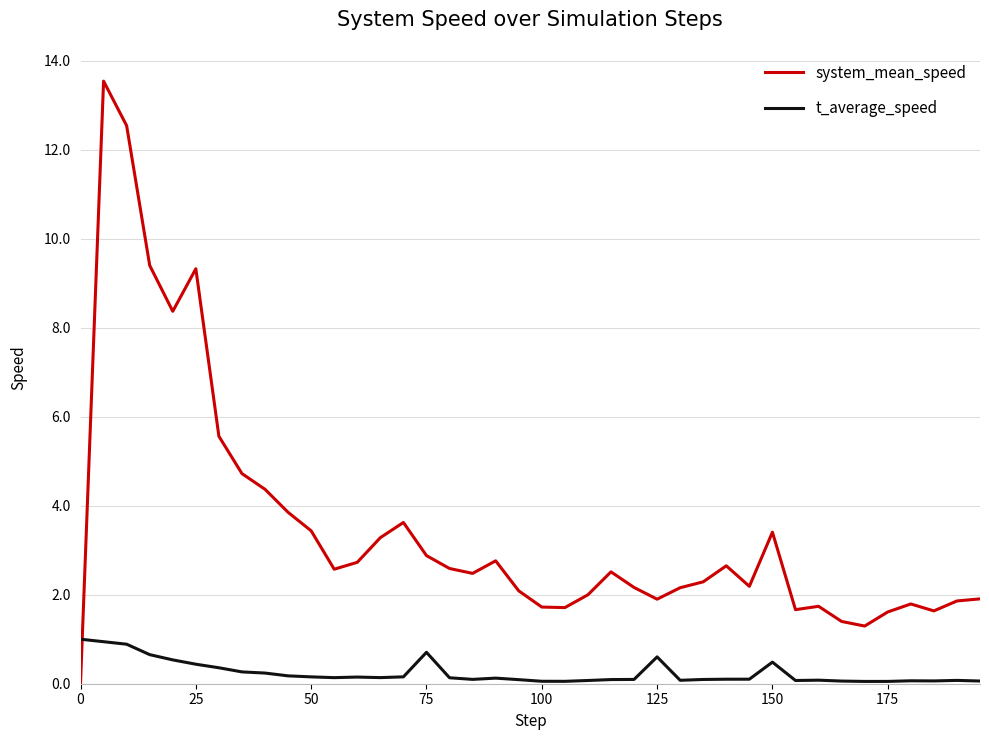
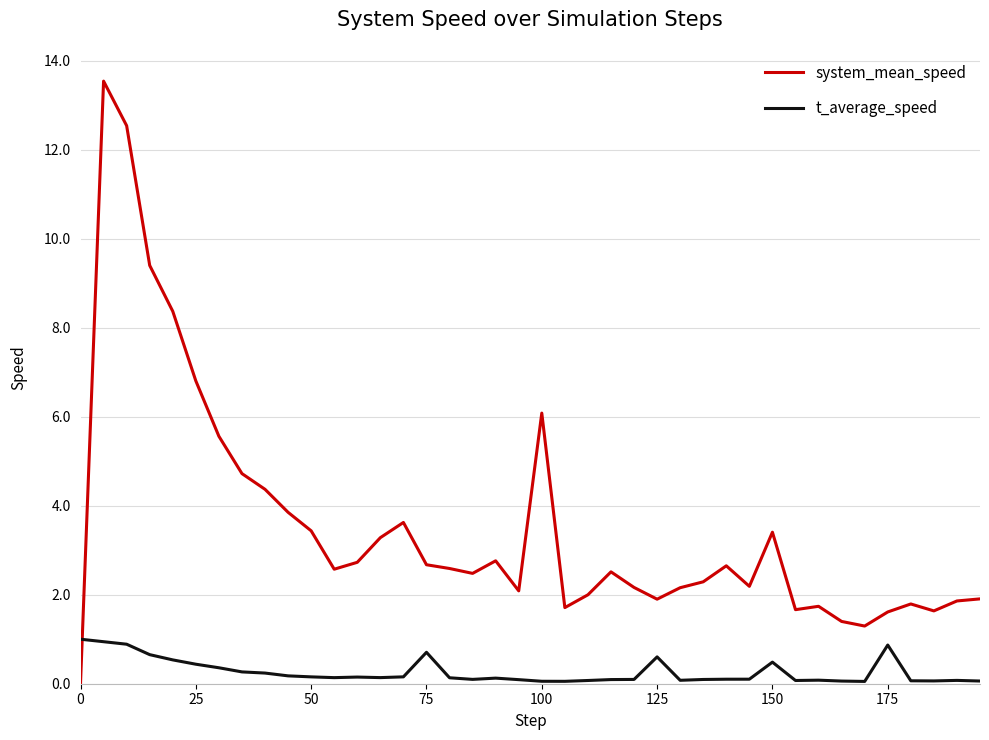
system_mean_speed, 25: 9.3 -> 6.8
system_mean_speed, 75: 2.9 -> 2.7
system_mean_speed, 100: 1.7 -> 6.1
t_average_speed, 175: 0.1 -> 0.9
